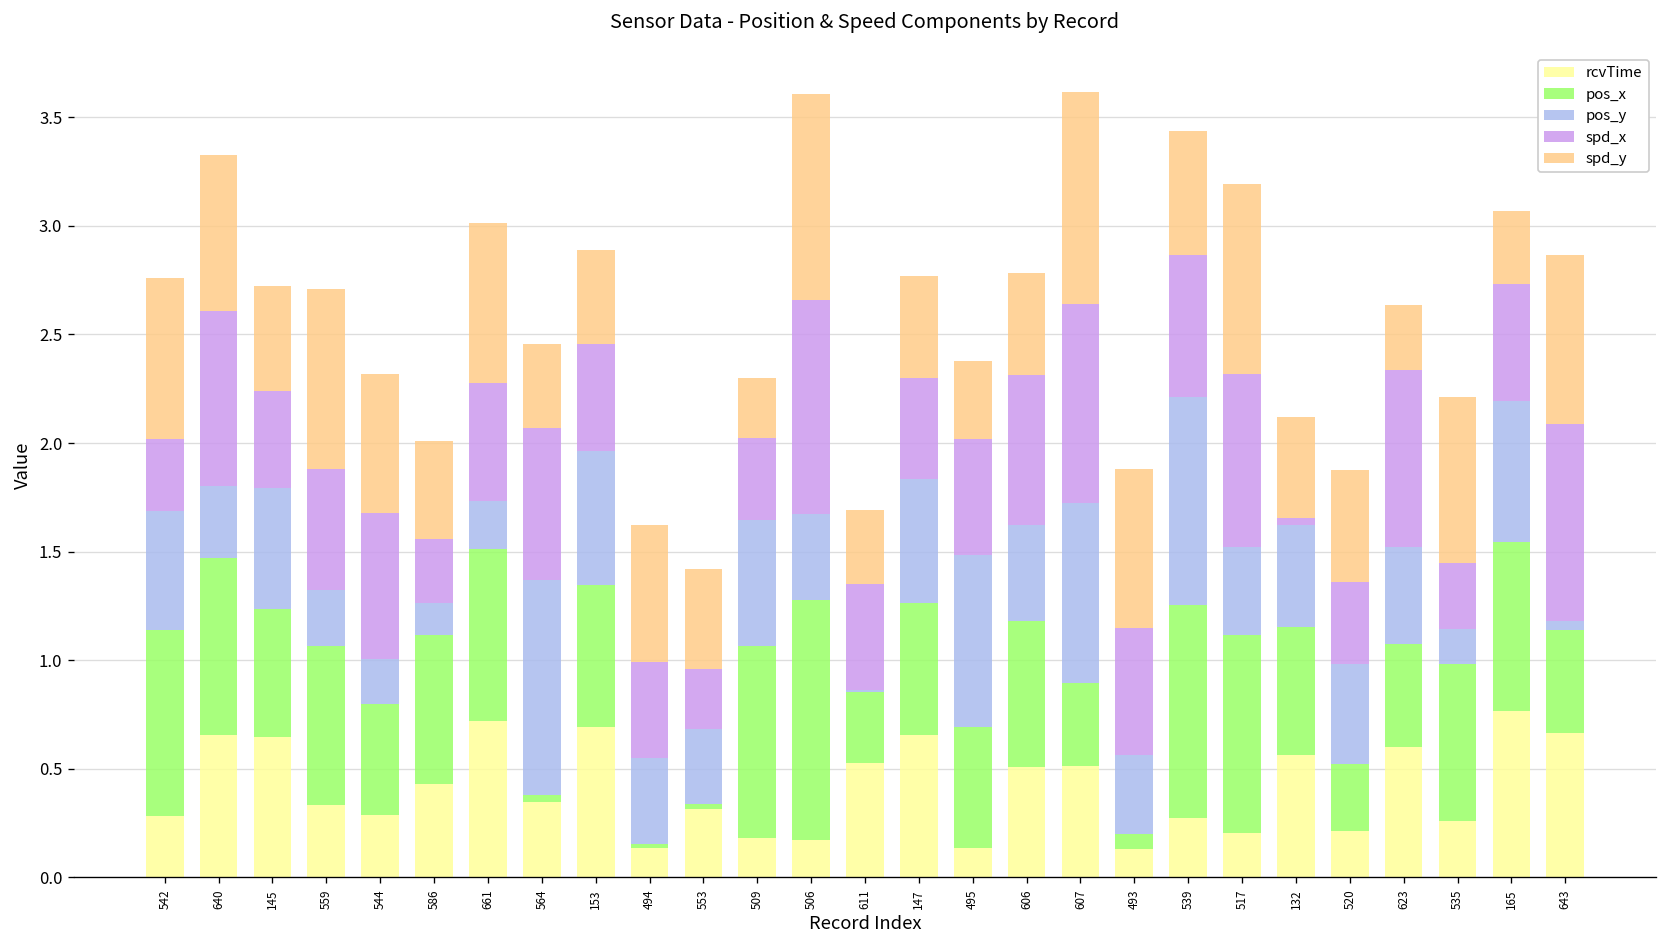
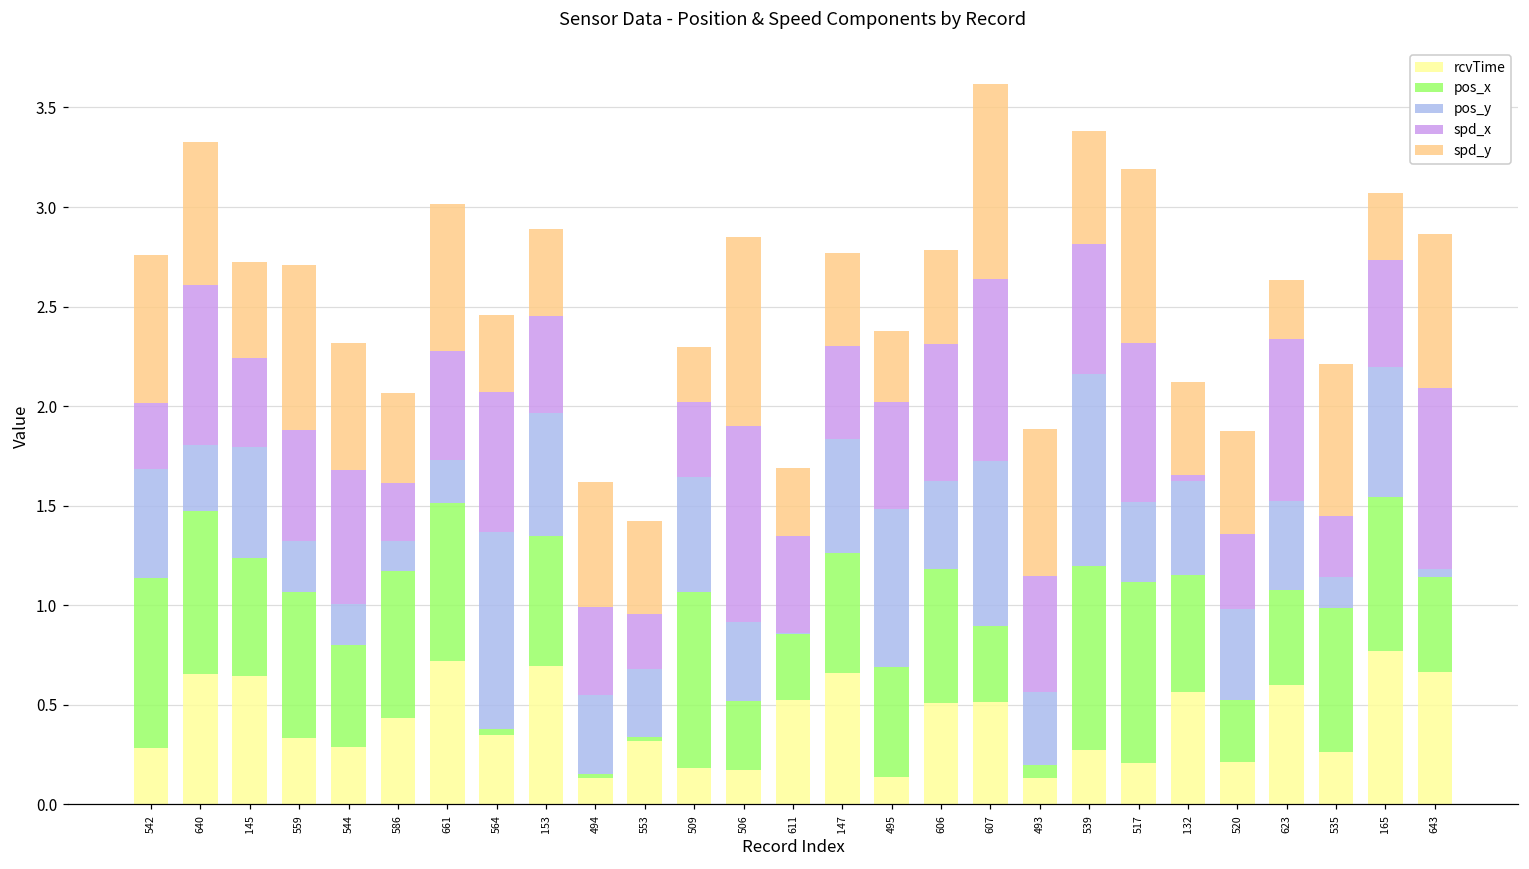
pos_x, 586: 0.68 -> 0.74
pos_x, 506: 1.11 -> 0.35
pos_x, 539: 0.98 -> 0.93
